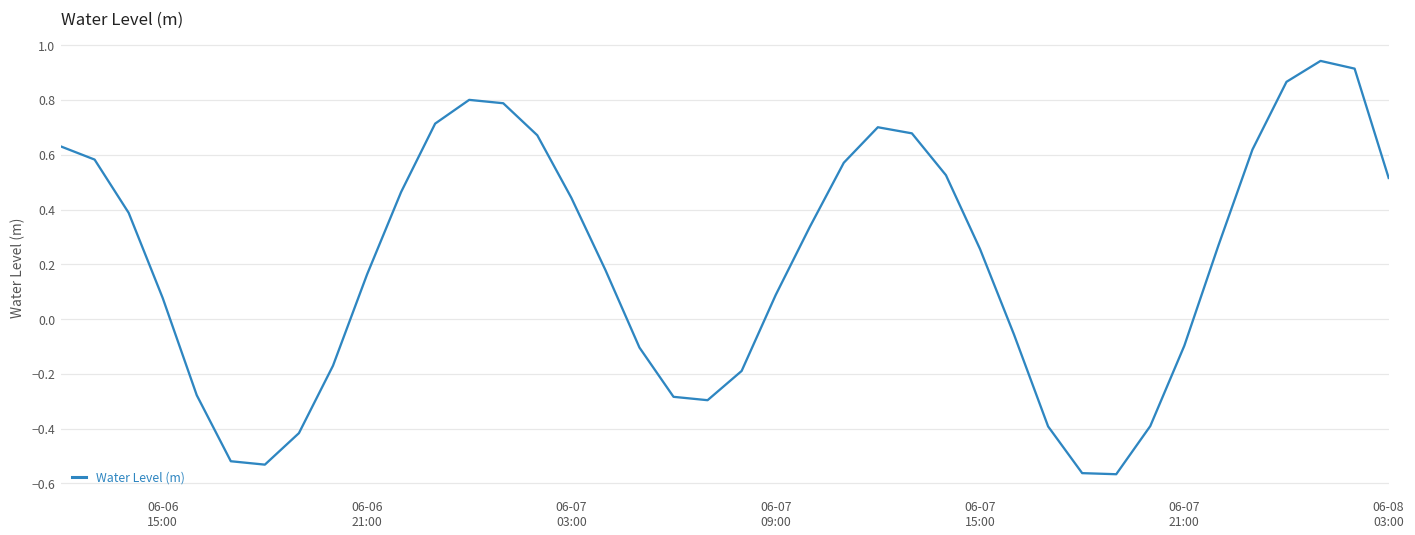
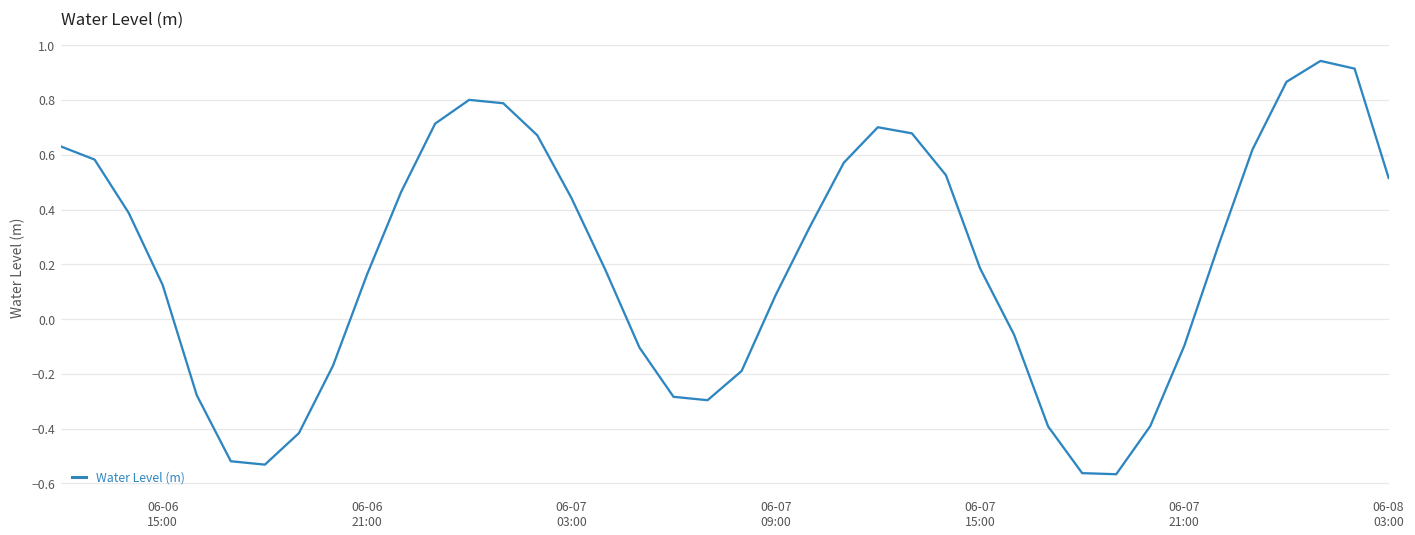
06-06 15:00: 0.08 -> 0.12
06-07 15:00: 0.26 -> 0.19
